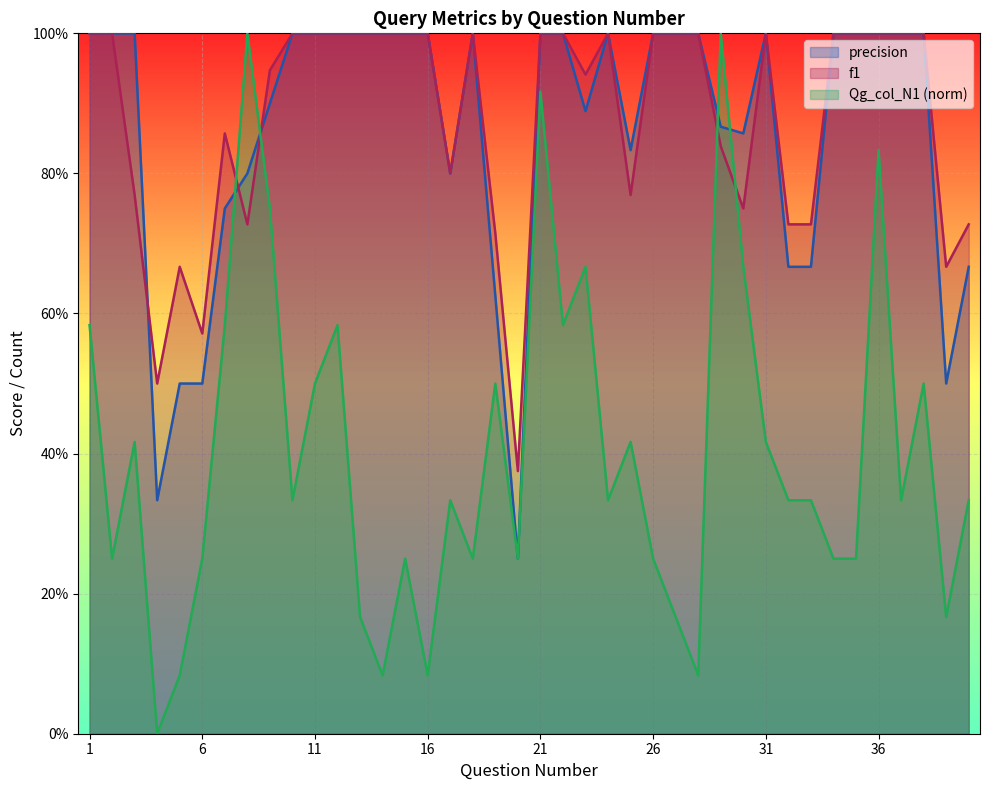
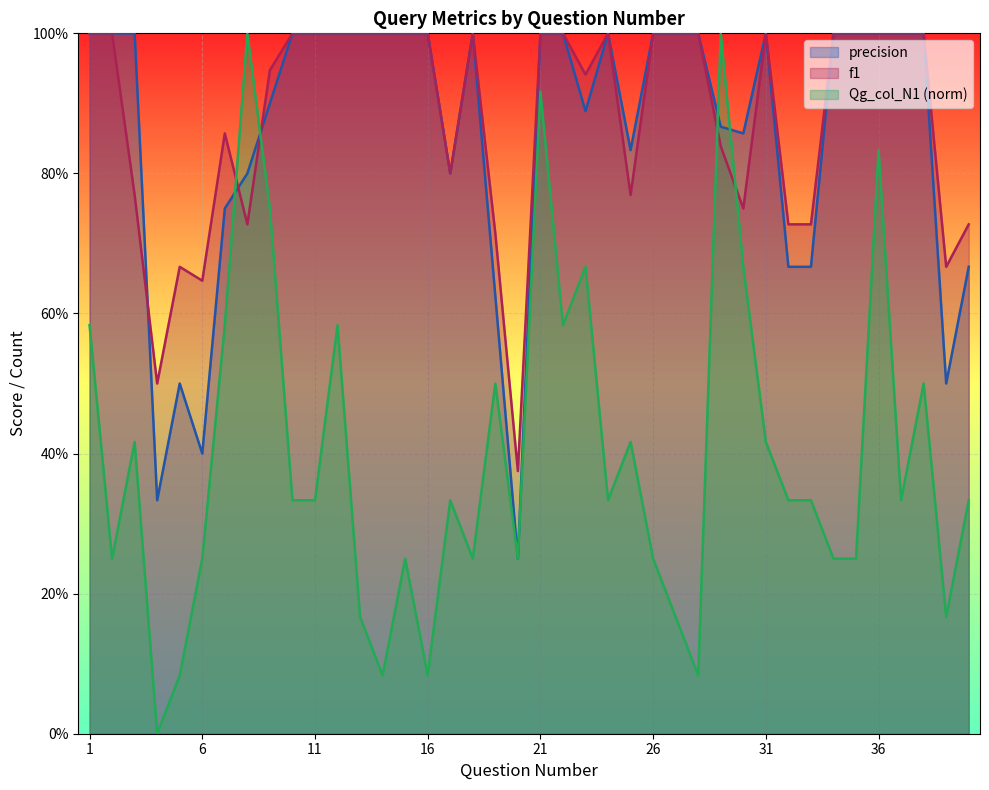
precision, 6: 50% -> 40%
f1, 6: 57% -> 65%
Qg_col_N1 (norm), 11: 50% -> 33%
